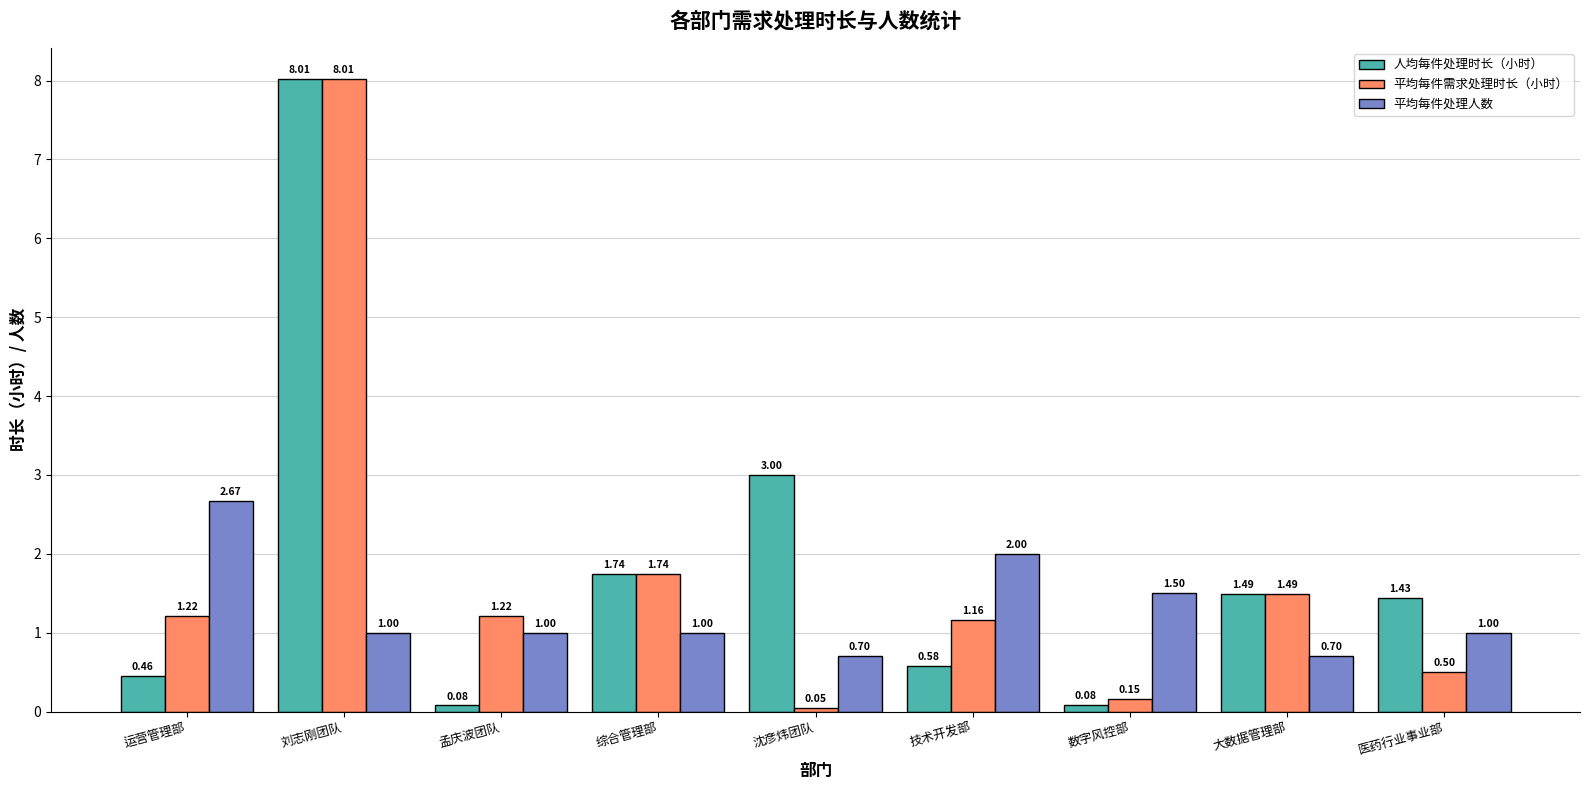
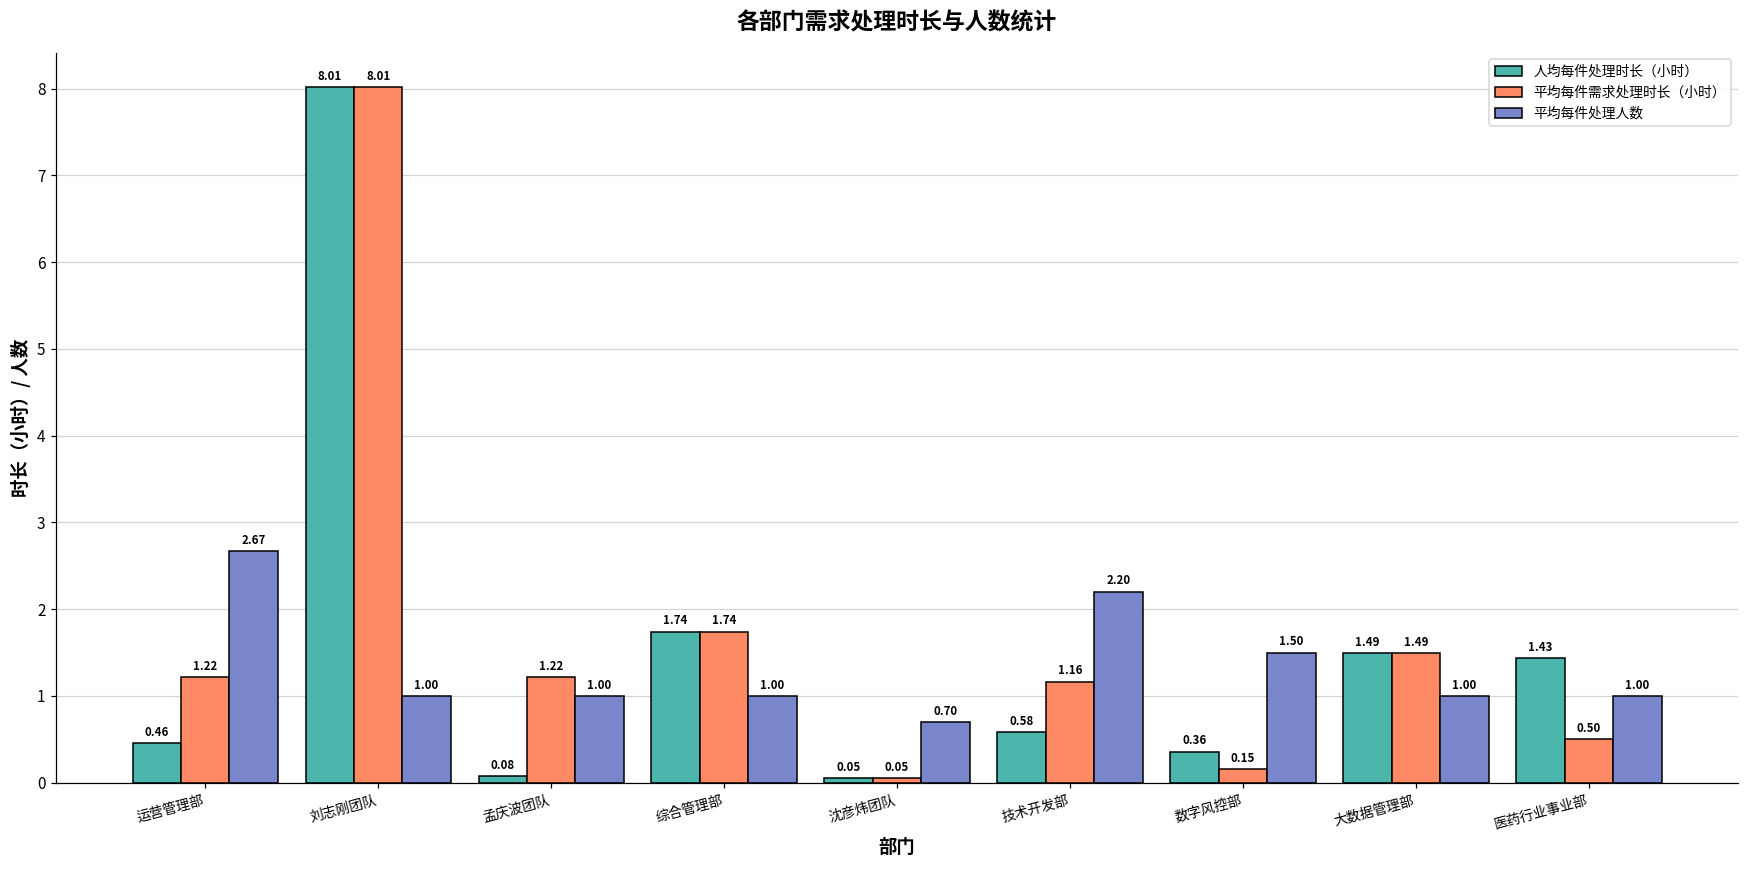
人均每件处理时长（小时）, 沈彦炜团队: 3.00 -> 0.05
平均每件处理人数, 技术开发部: 2.00 -> 2.20
人均每件处理时长（小时）, 数字风控部: 0.08 -> 0.36
平均每件处理人数, 大数据管理部: 0.70 -> 1.00
